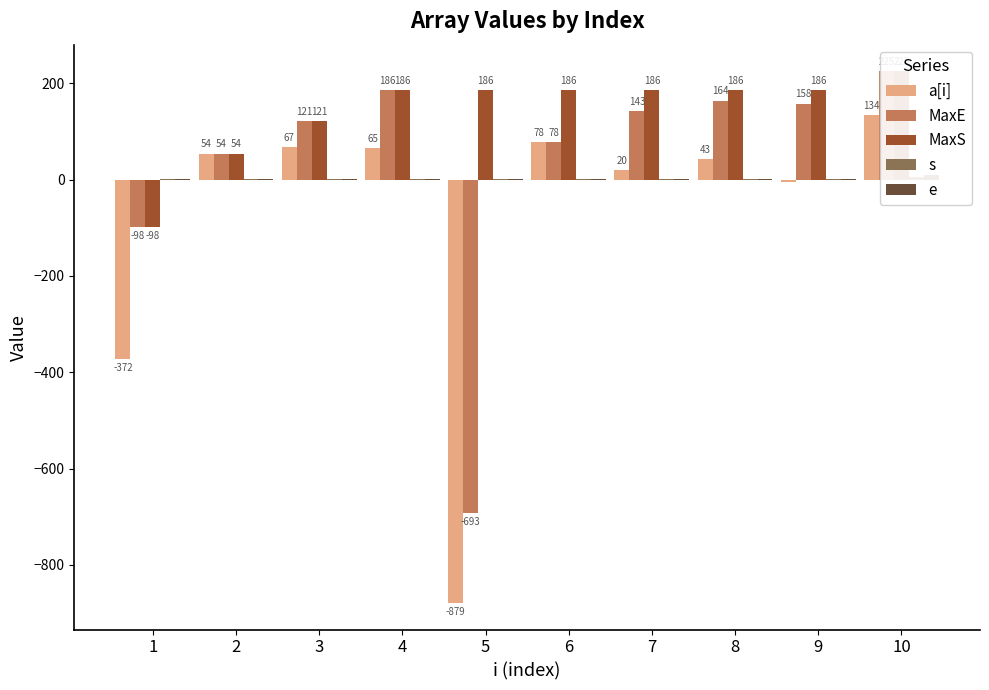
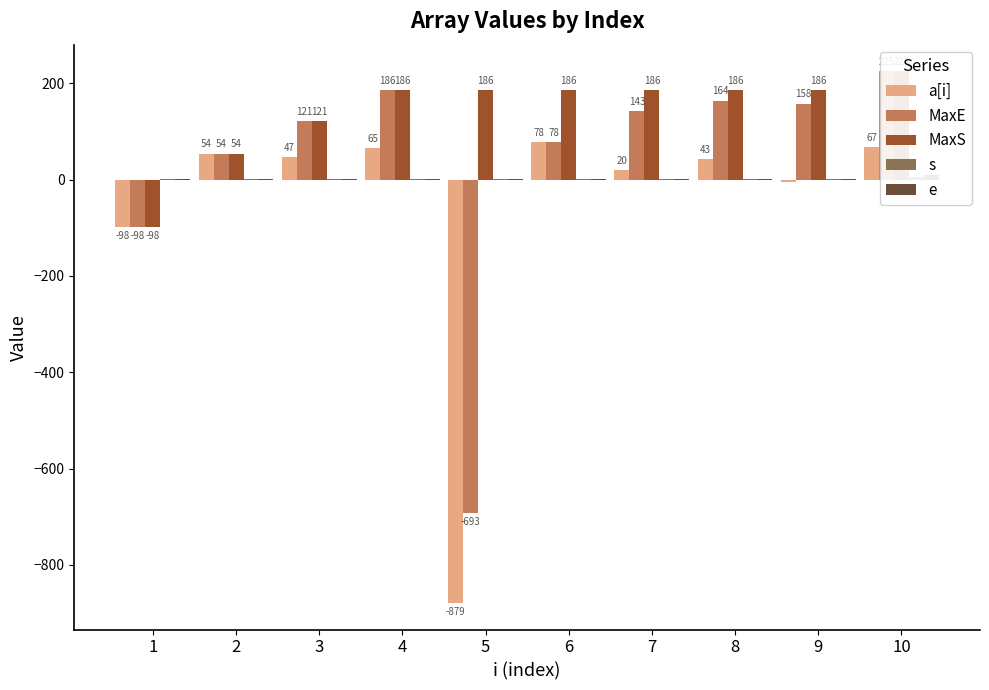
a[i], 1: -372 -> -98
a[i], 3: 67 -> 47
a[i], 10: 134 -> 67
